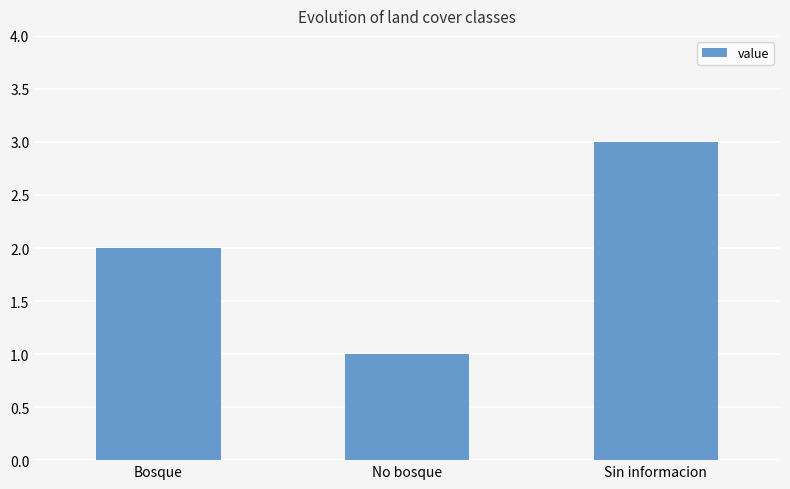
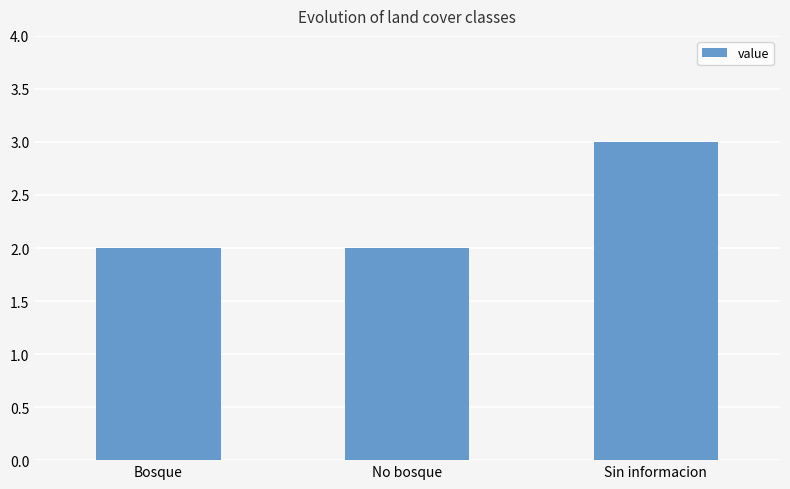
No bosque: 1 -> 2
